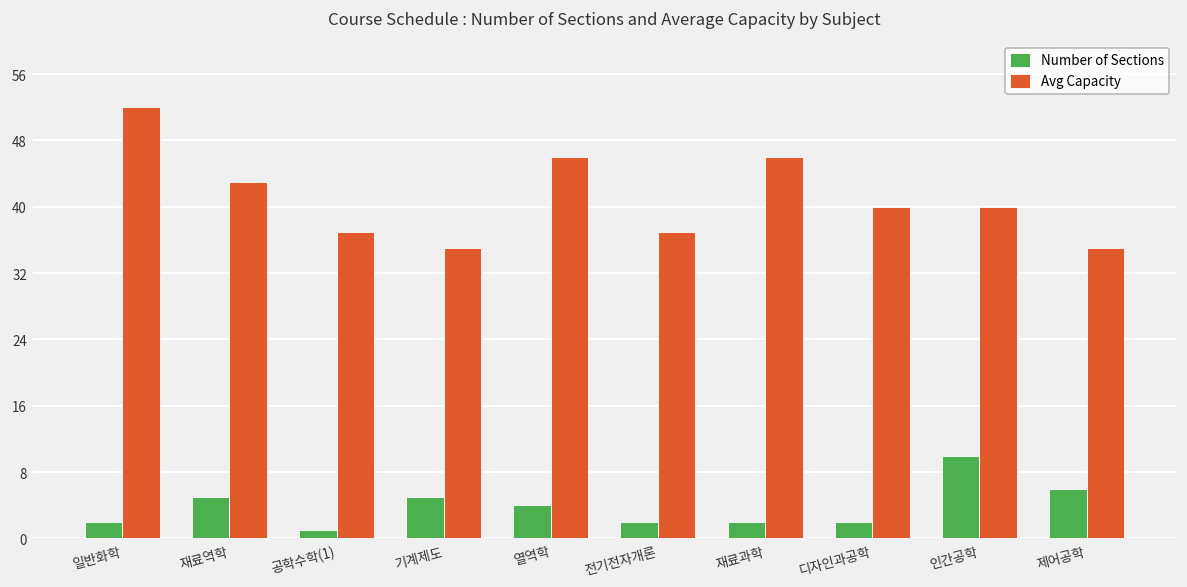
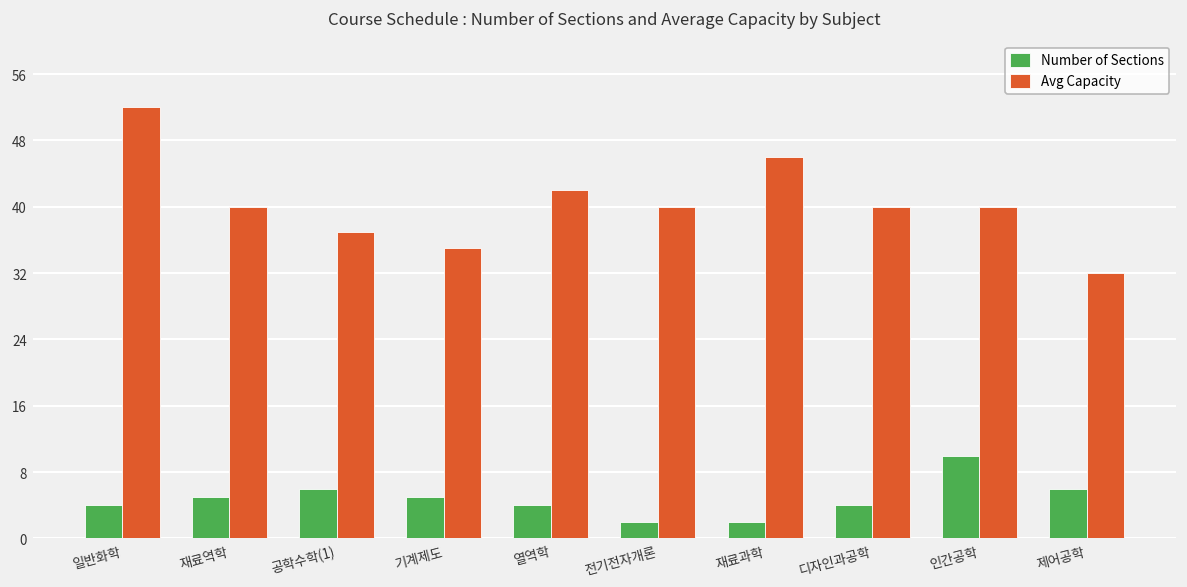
Number of Sections, 일반화학: 2 -> 4
Avg Capacity, 재료역학: 43 -> 40
Number of Sections, 공학수학(1): 1 -> 6
Avg Capacity, 열역학: 46 -> 42
Avg Capacity, 전기전자개론: 37 -> 40
Number of Sections, 디자인과공학: 2 -> 4
Avg Capacity, 제어공학: 35 -> 32
